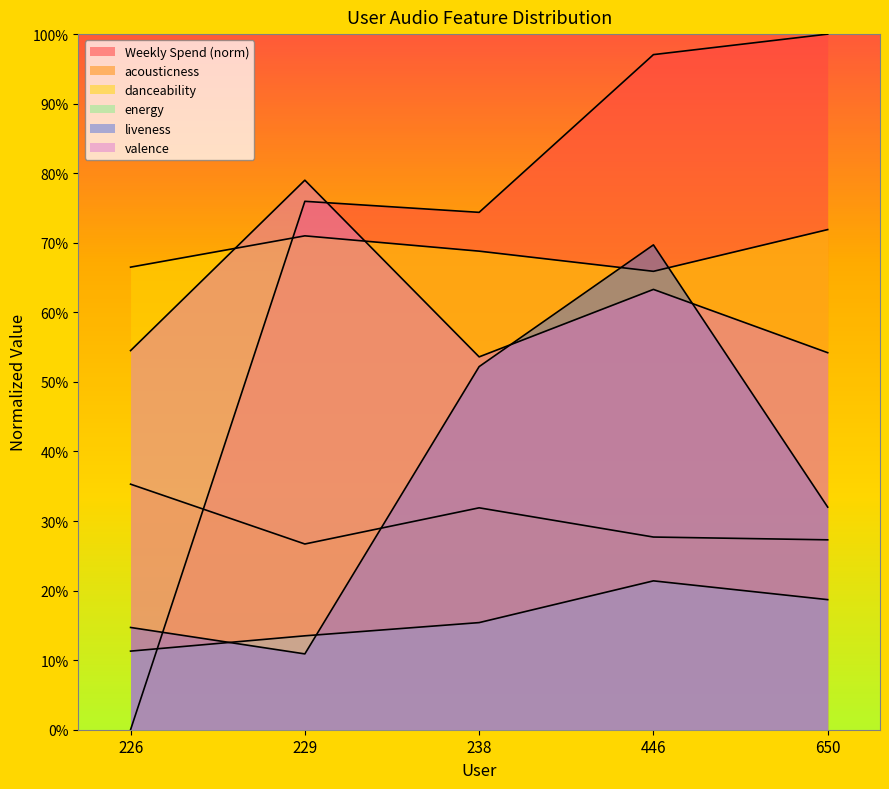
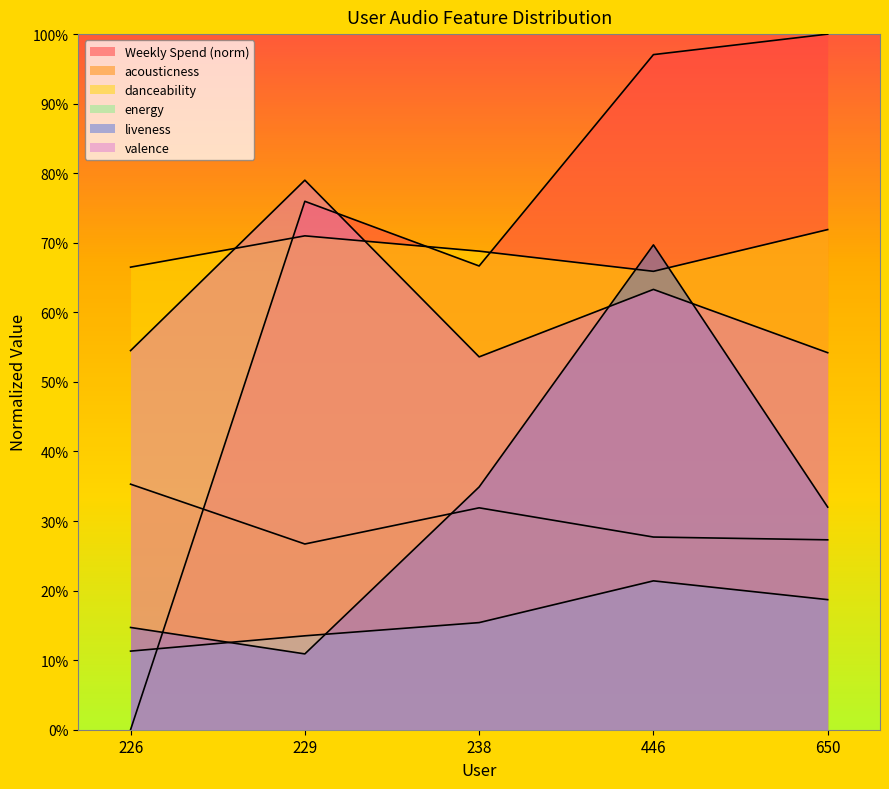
Weekly Spend (norm), 238: 74% -> 67%
liveness, 238: 52% -> 35%
